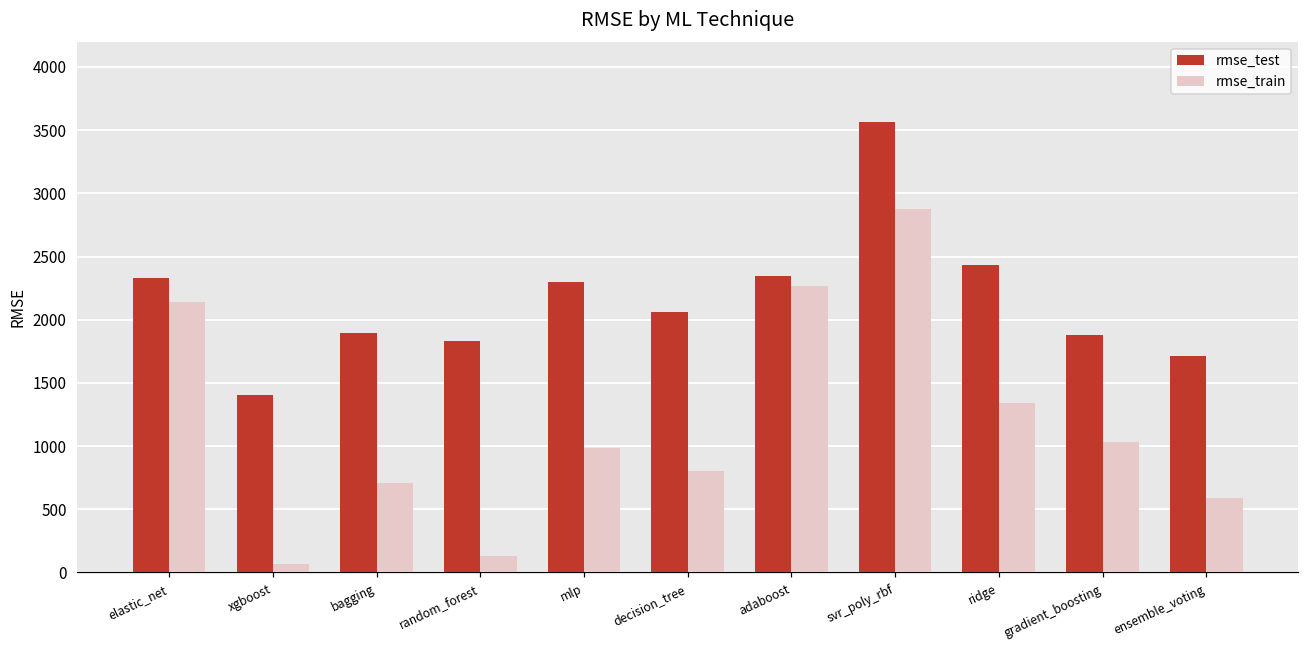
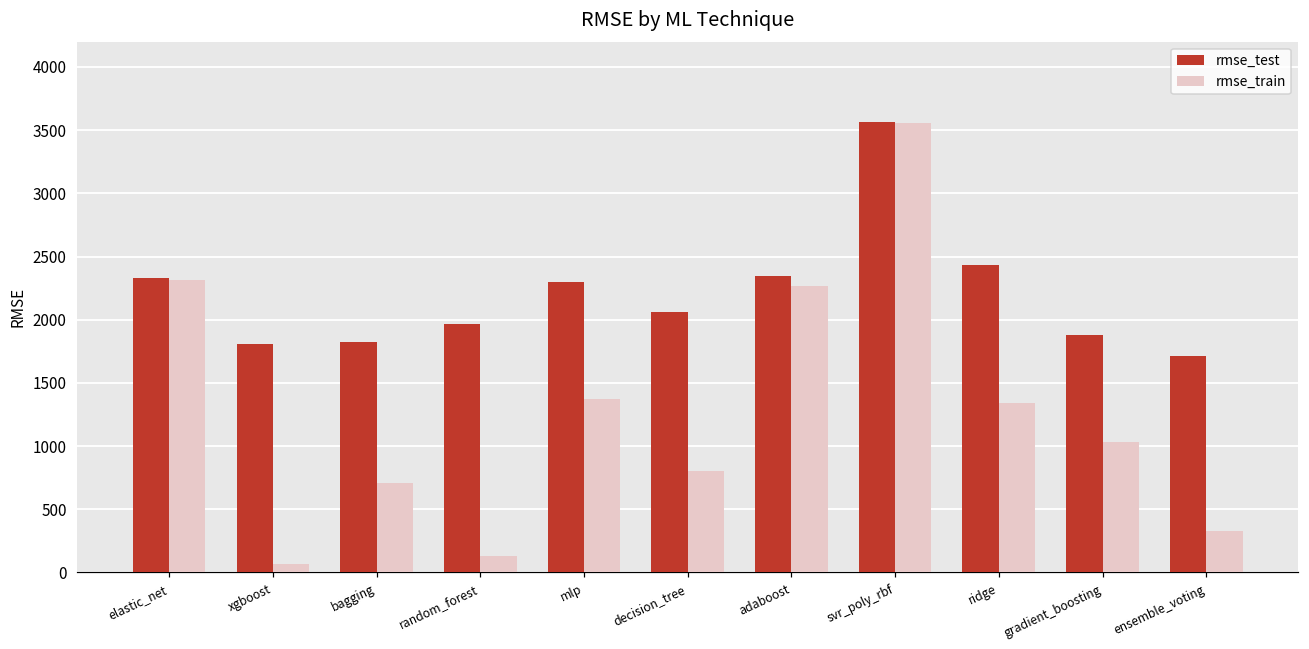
rmse_train, elastic_net: 2140 -> 2310
rmse_test, xgboost: 1400 -> 1800
rmse_test, bagging: 1900 -> 1820
rmse_test, random_forest: 1830 -> 1960
rmse_train, mlp: 980 -> 1370
rmse_train, svr_poly_rbf: 2870 -> 3560
rmse_train, ensemble_voting: 590 -> 330
